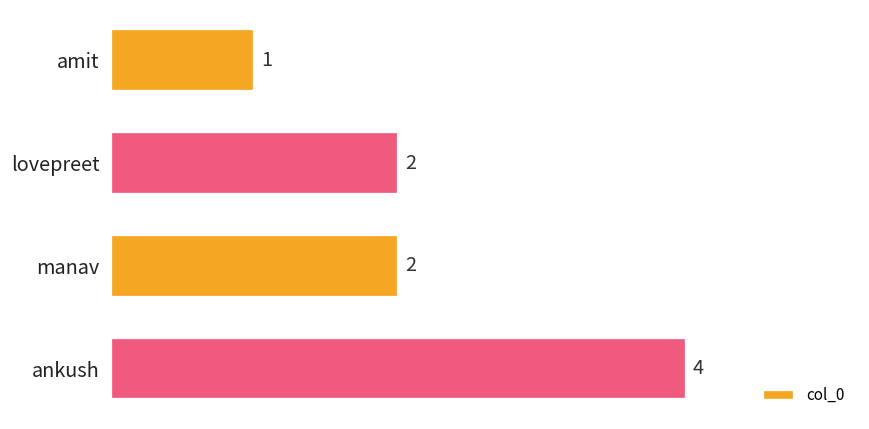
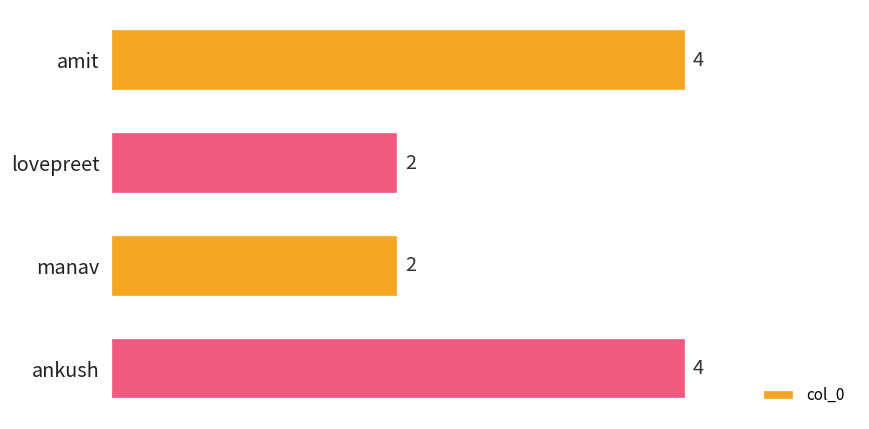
amit: 1 -> 4
